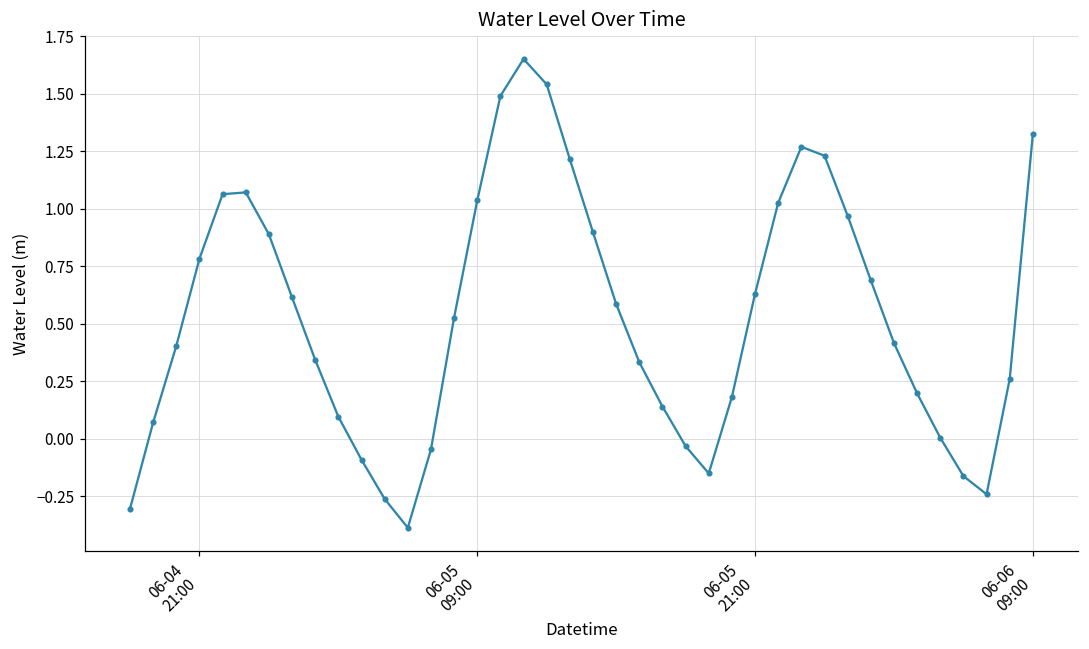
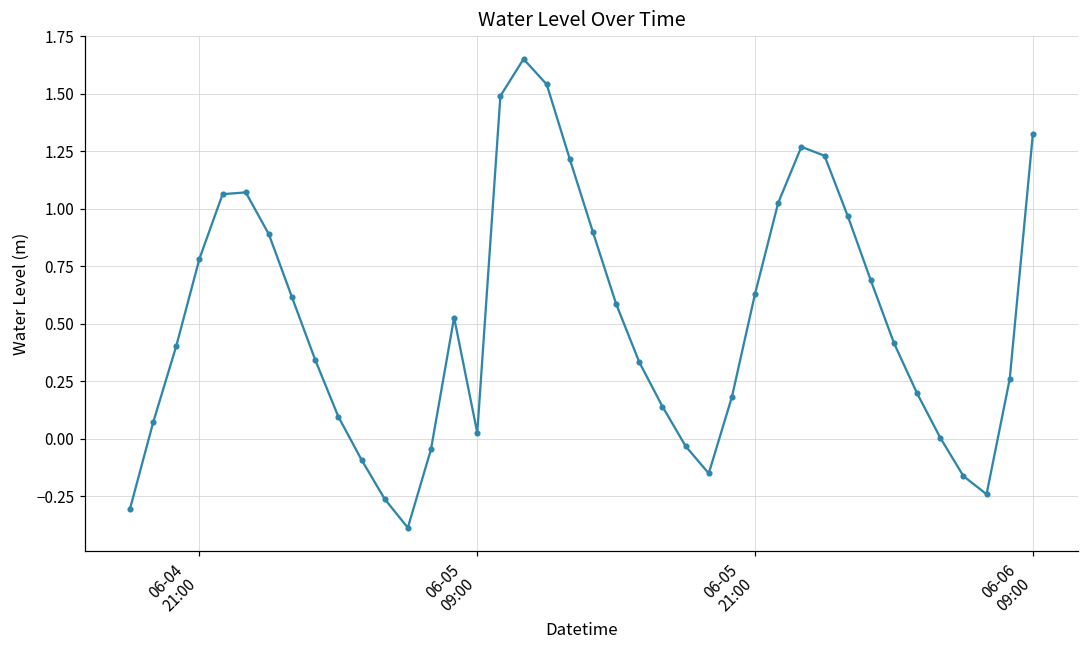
06-05 09:00: 1.04 -> 0.03
